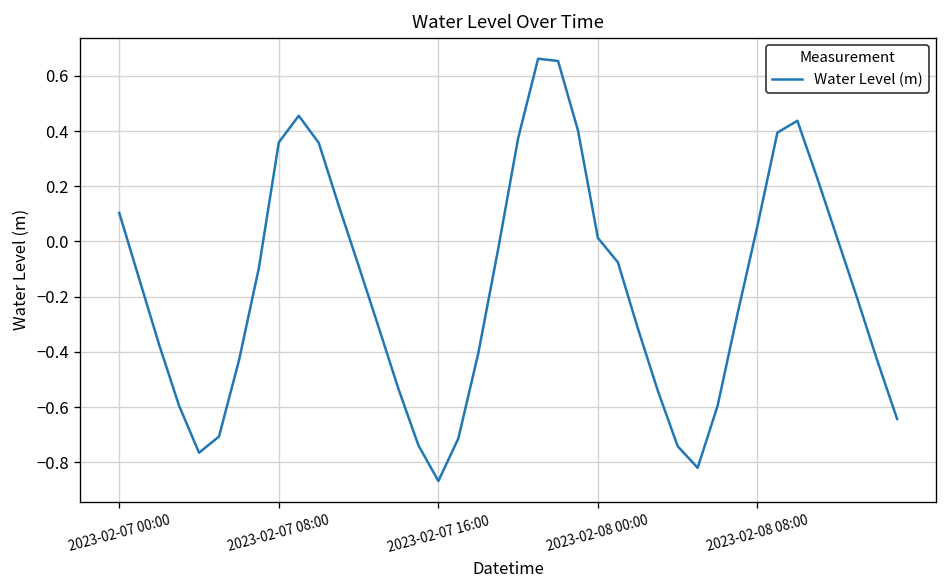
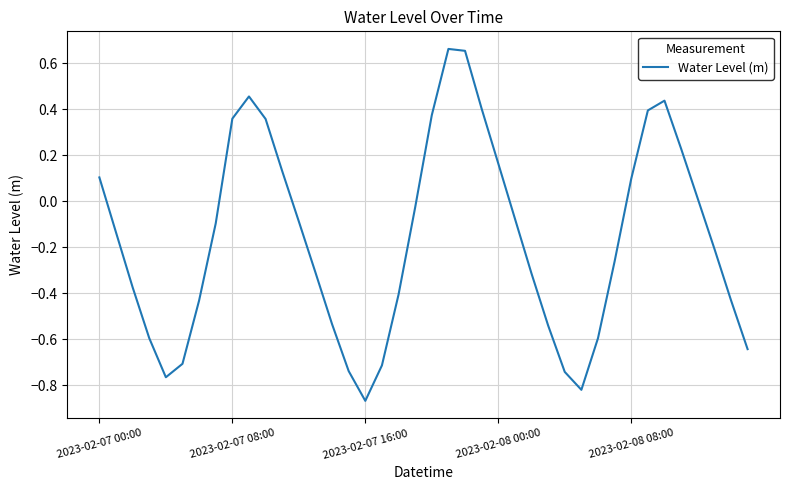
2023-02-08 00:00: 0.01 -> 0.16
2023-02-08 08:00: 0.06 -> 0.10
